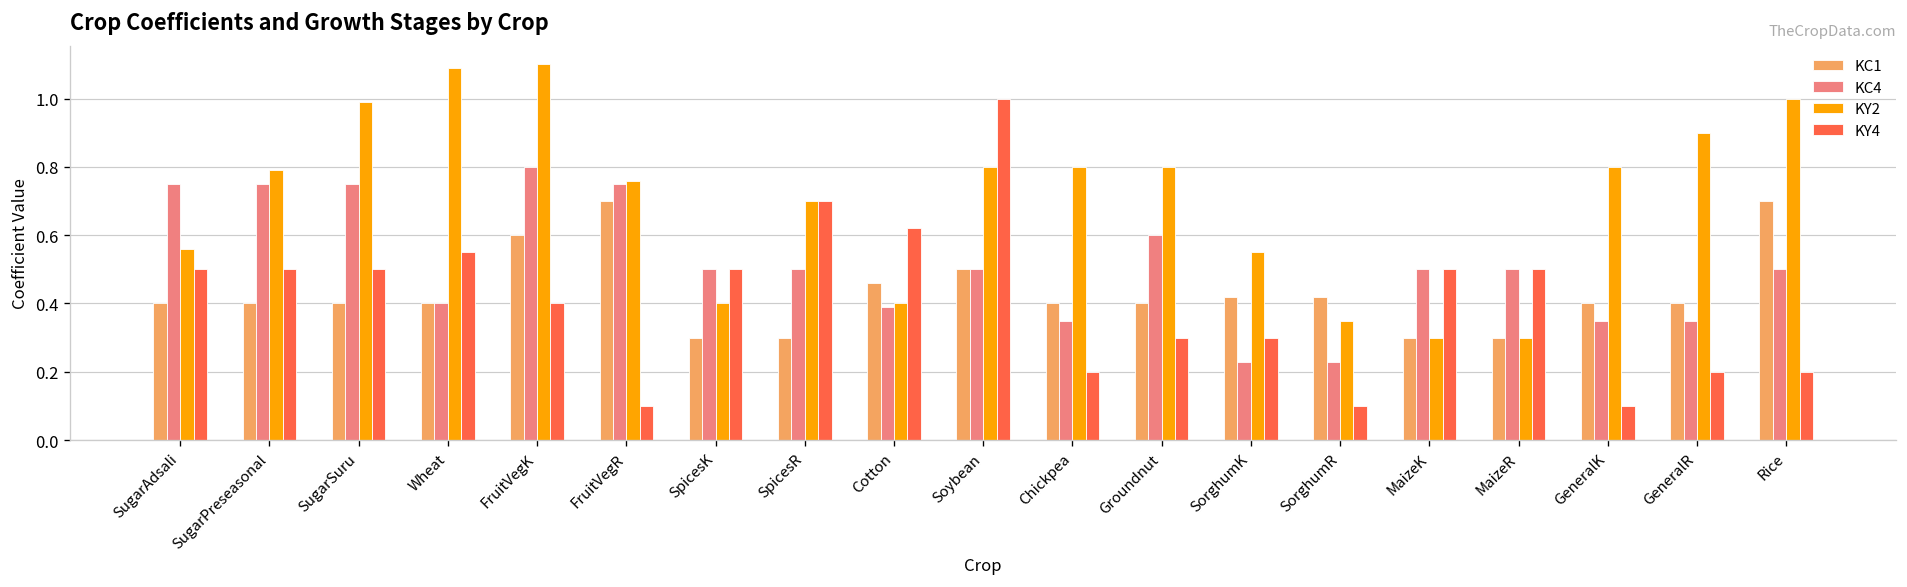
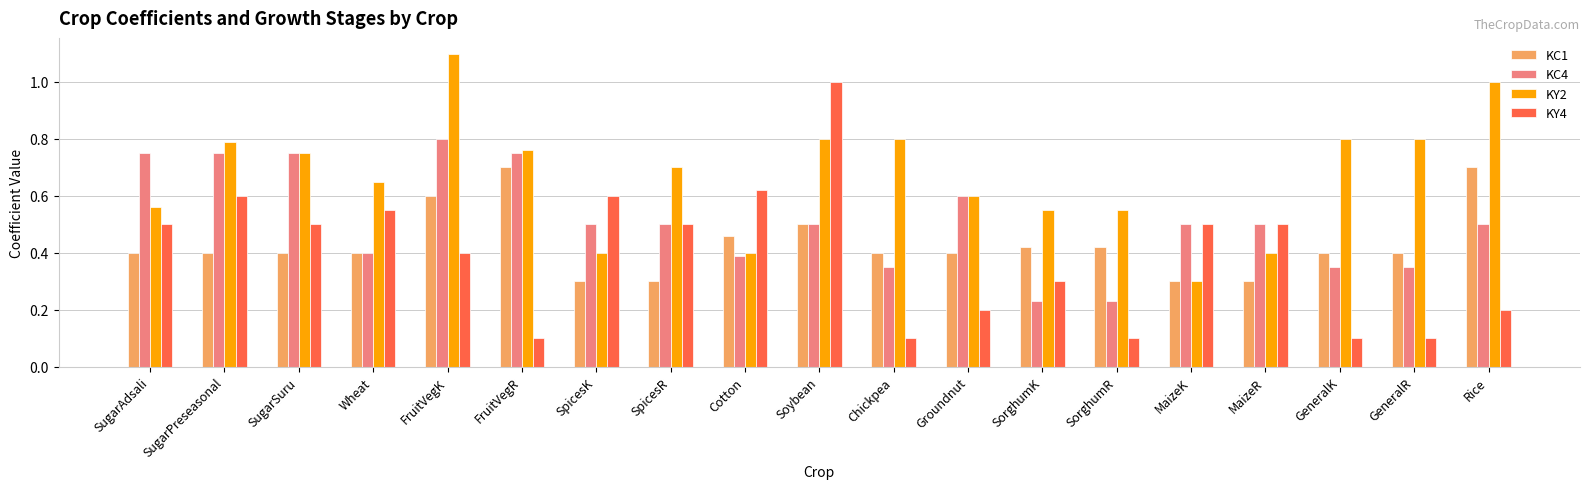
KY4, SugarPreseasonal: 0.5 -> 0.6
KY2, SugarSuru: 0.99 -> 0.75
KY2, Wheat: 1.09 -> 0.65
KY4, SpicesK: 0.5 -> 0.6
KY4, SpicesR: 0.7 -> 0.5
KY4, Chickpea: 0.2 -> 0.1
KY2, Groundnut: 0.8 -> 0.6
KY4, Groundnut: 0.3 -> 0.2
KY2, SorghumR: 0.35 -> 0.55
KY2, MaizeR: 0.3 -> 0.4
KY2, GeneralR: 0.9 -> 0.8
KY4, GeneralR: 0.2 -> 0.1
